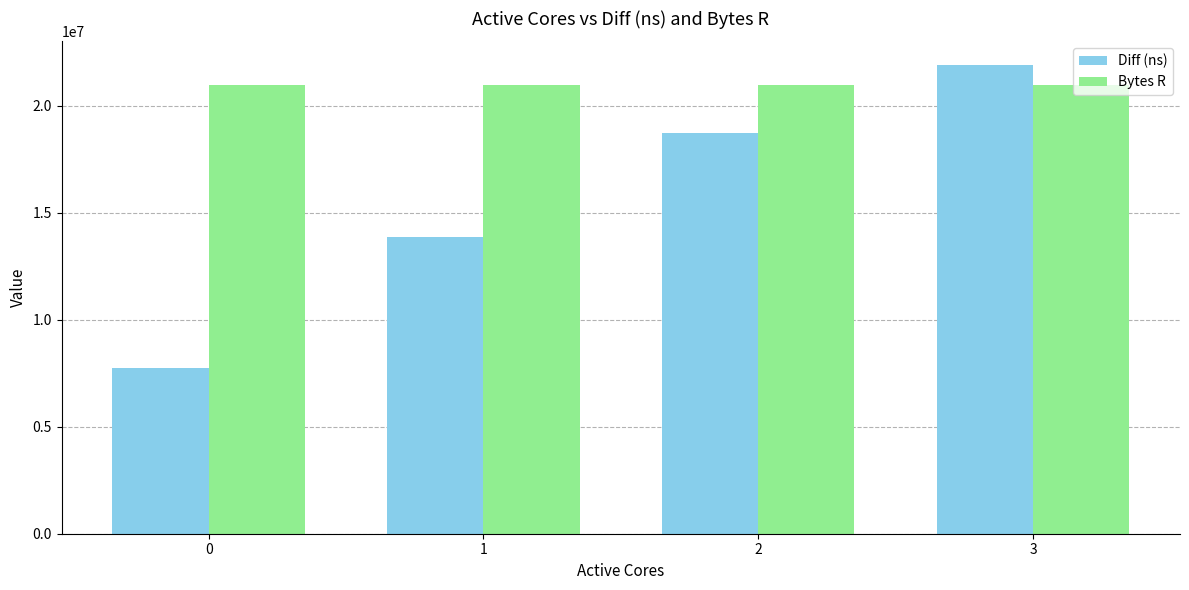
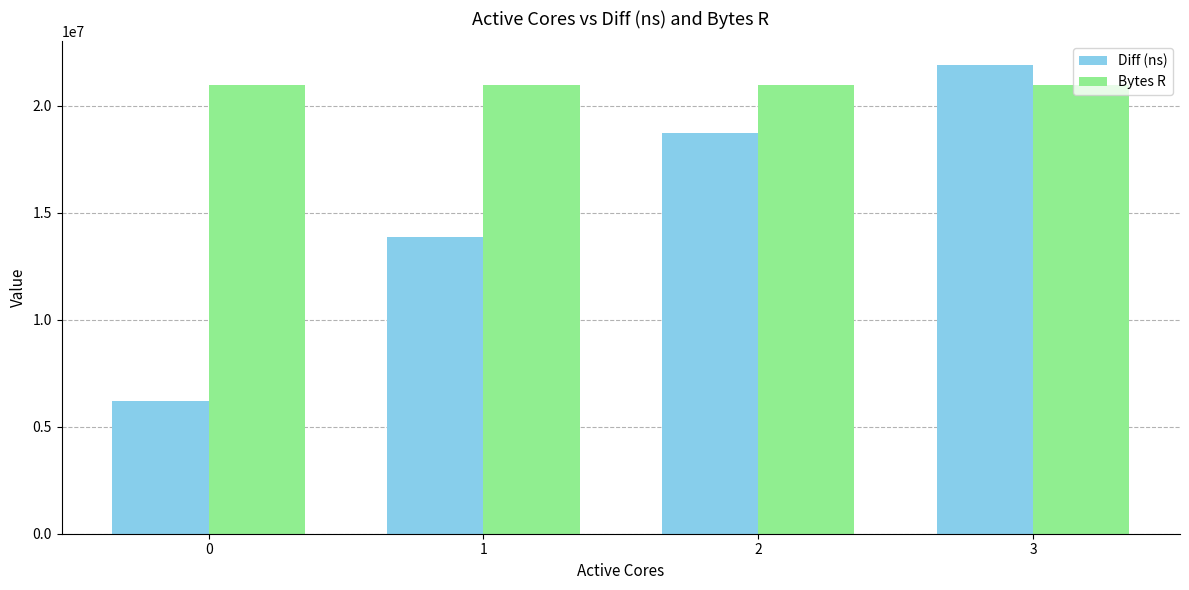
Diff (ns), 0: 7800000 -> 6200000
